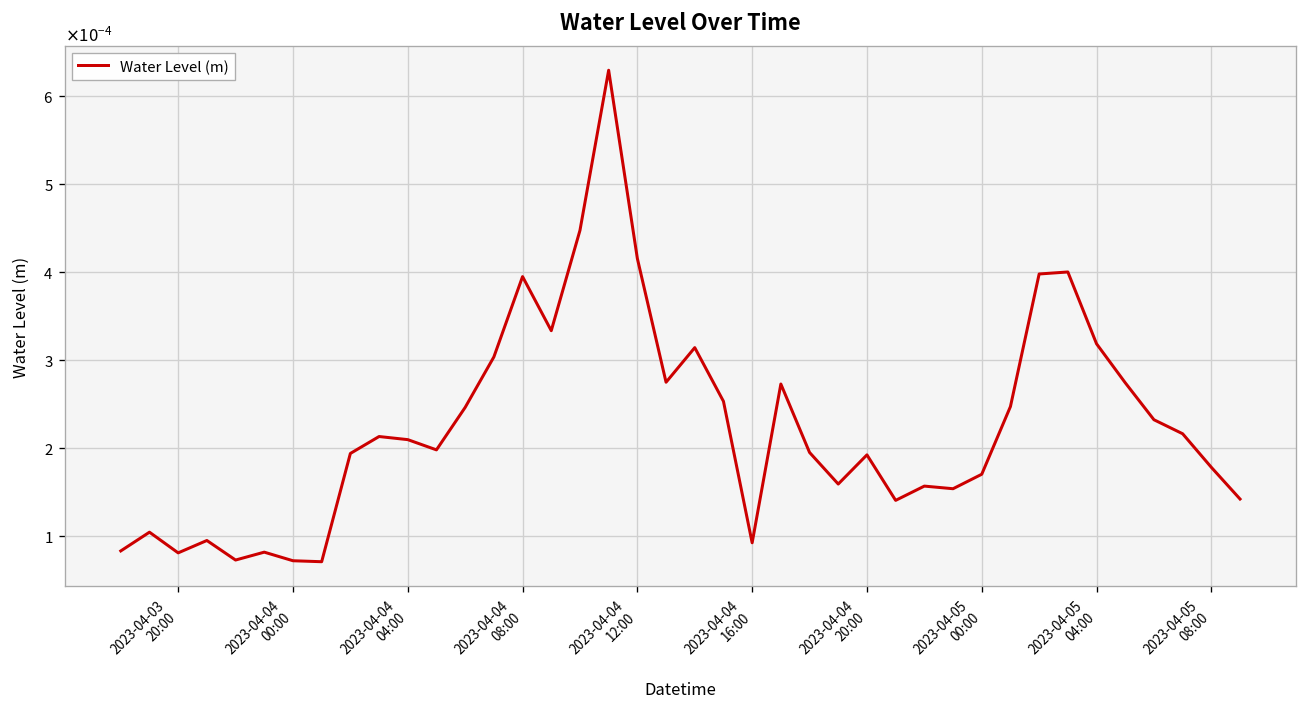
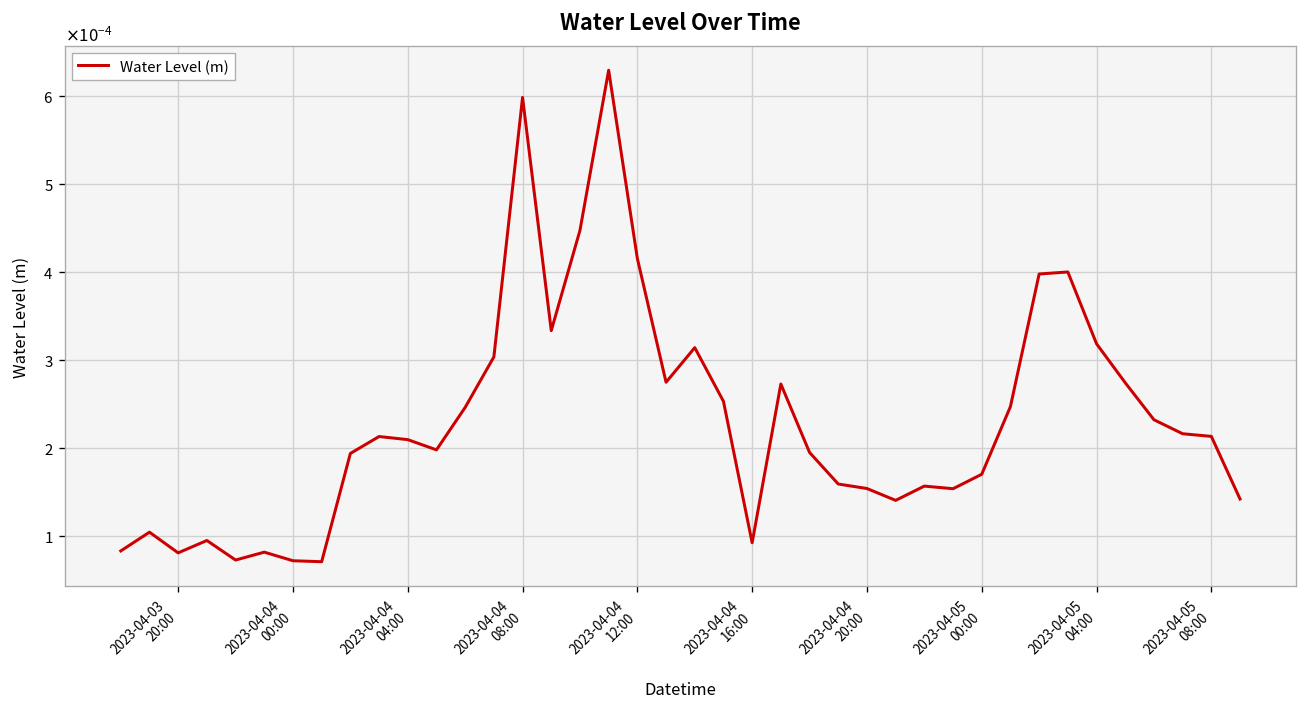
2023-04-04 08:00: 0.00039 -> 0.00060
2023-04-04 20:00: 0.00019 -> 0.00015
2023-04-05 08:00: 0.00018 -> 0.00021
